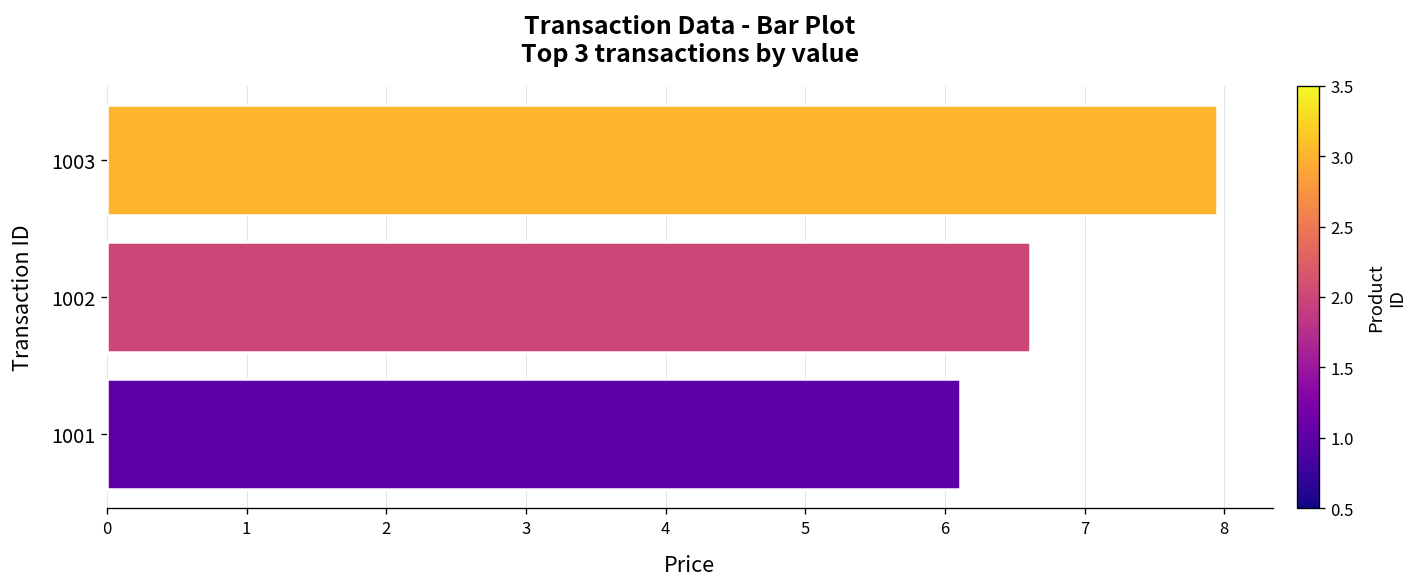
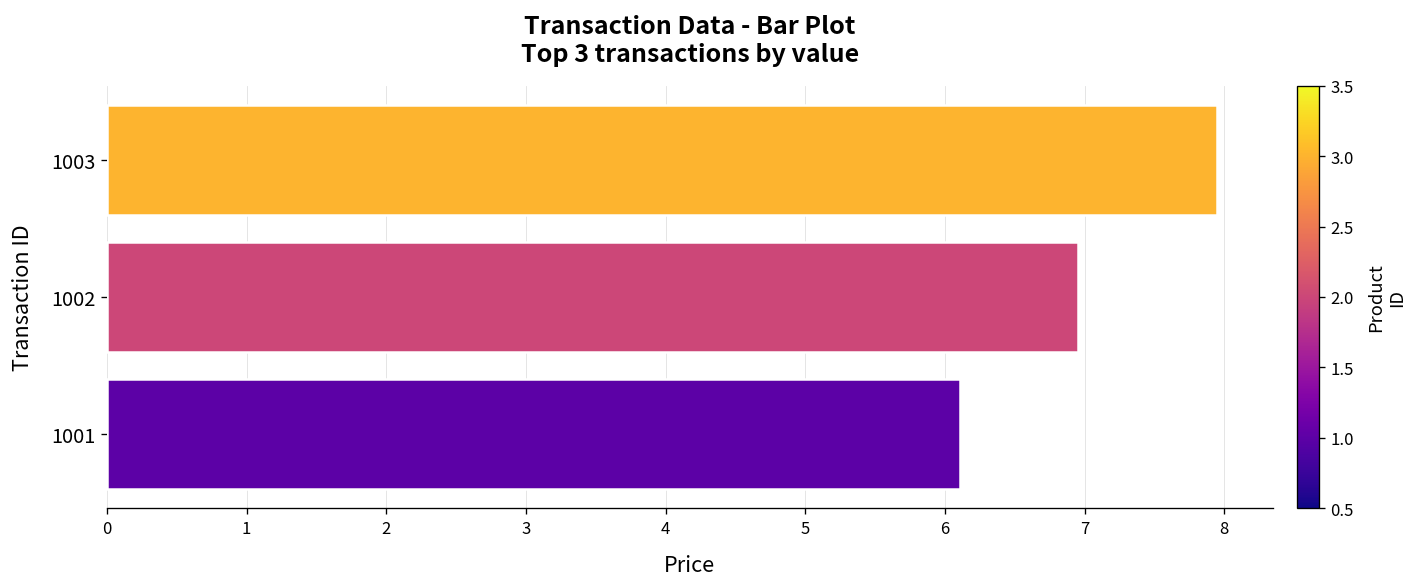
1002: 6.61 -> 6.95
